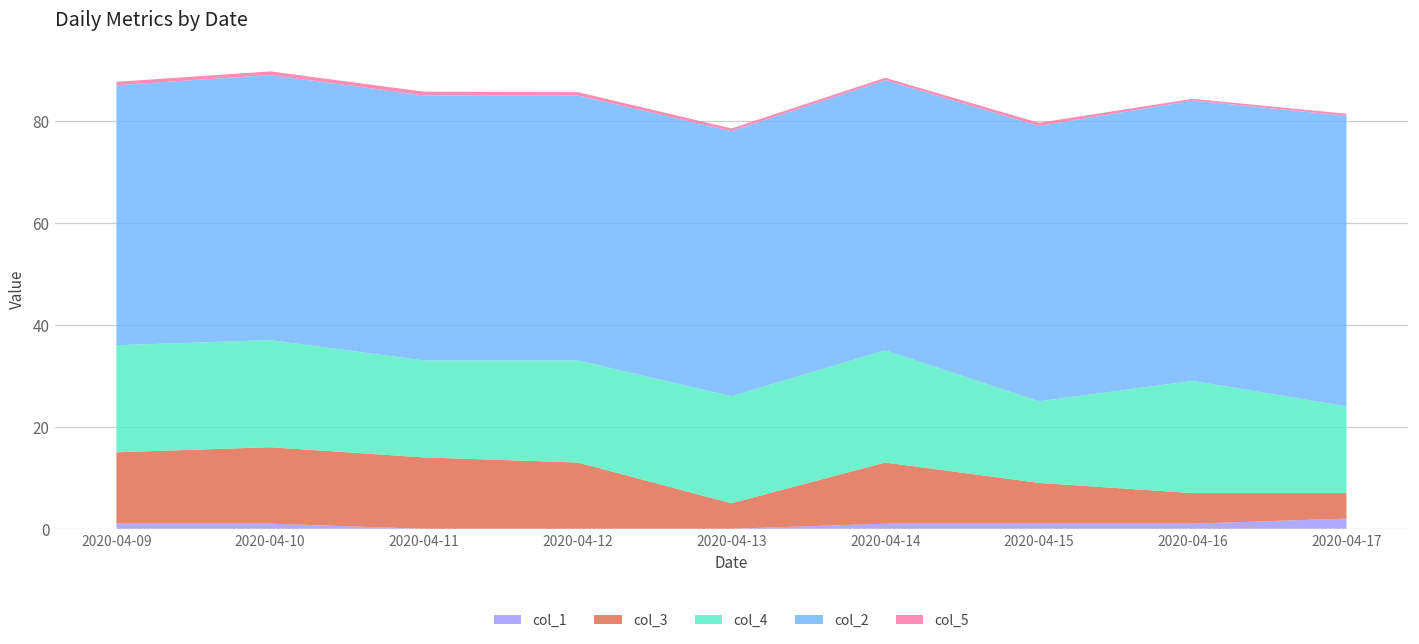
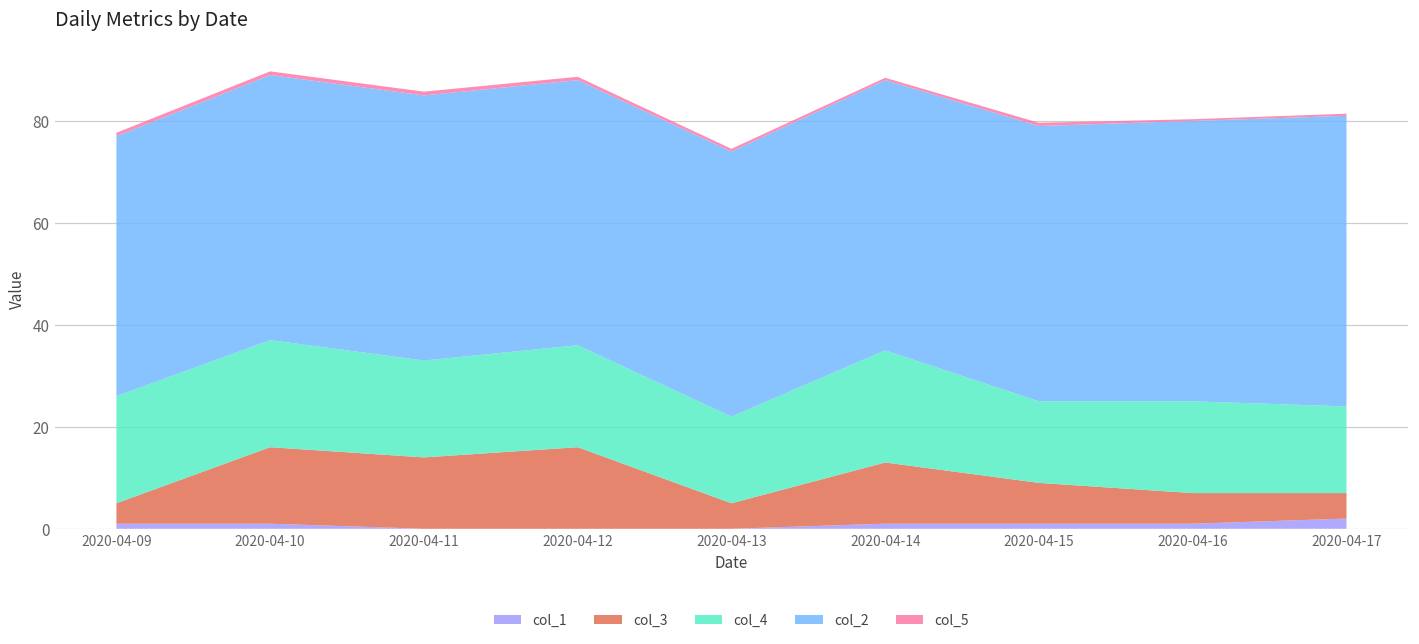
col_3, 2020-04-09: 14 -> 4
col_3, 2020-04-12: 13 -> 16
col_4, 2020-04-13: 21 -> 17
col_4, 2020-04-16: 22 -> 18
